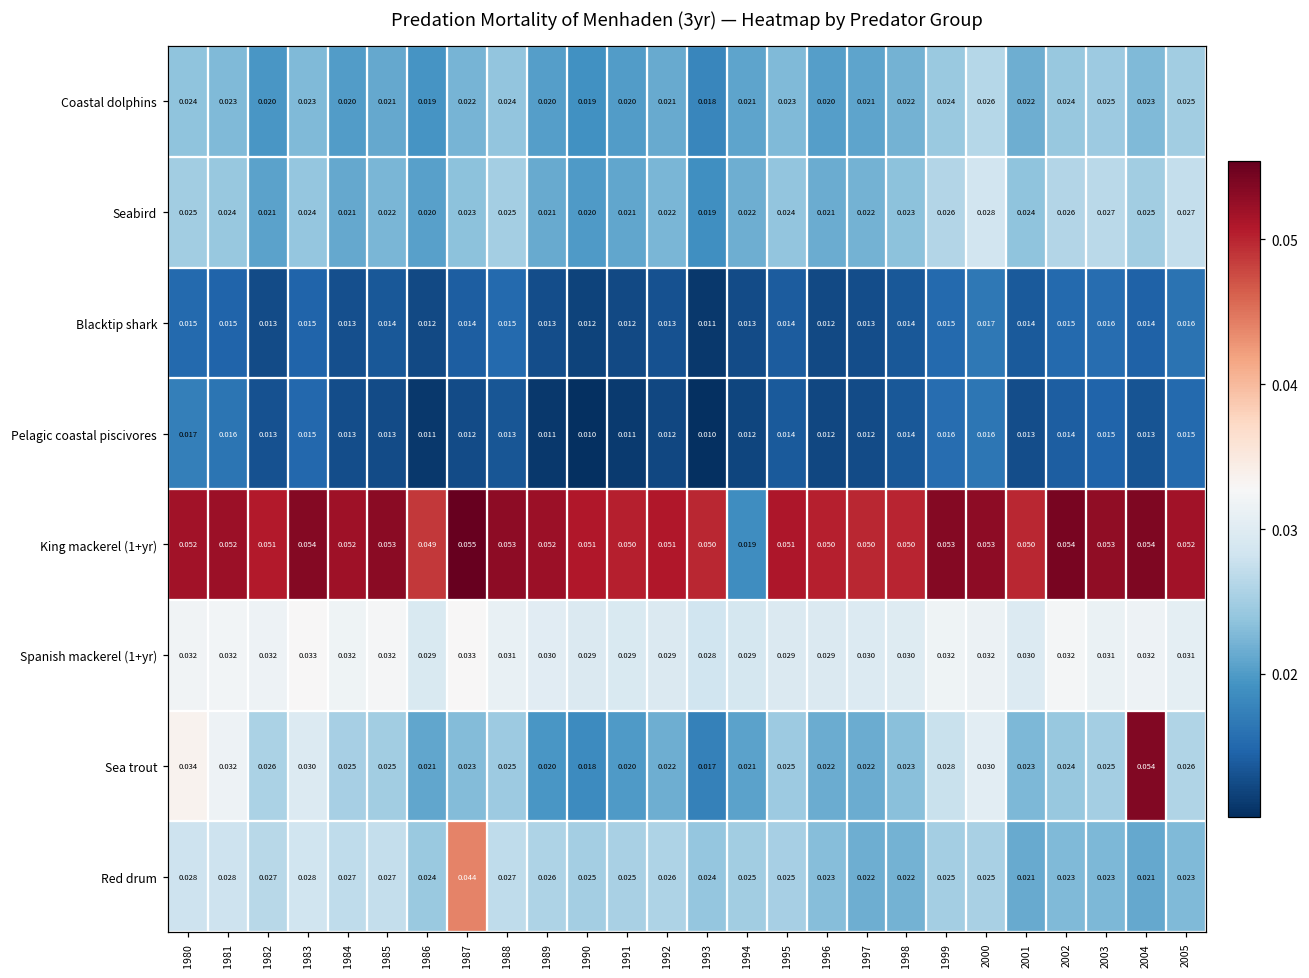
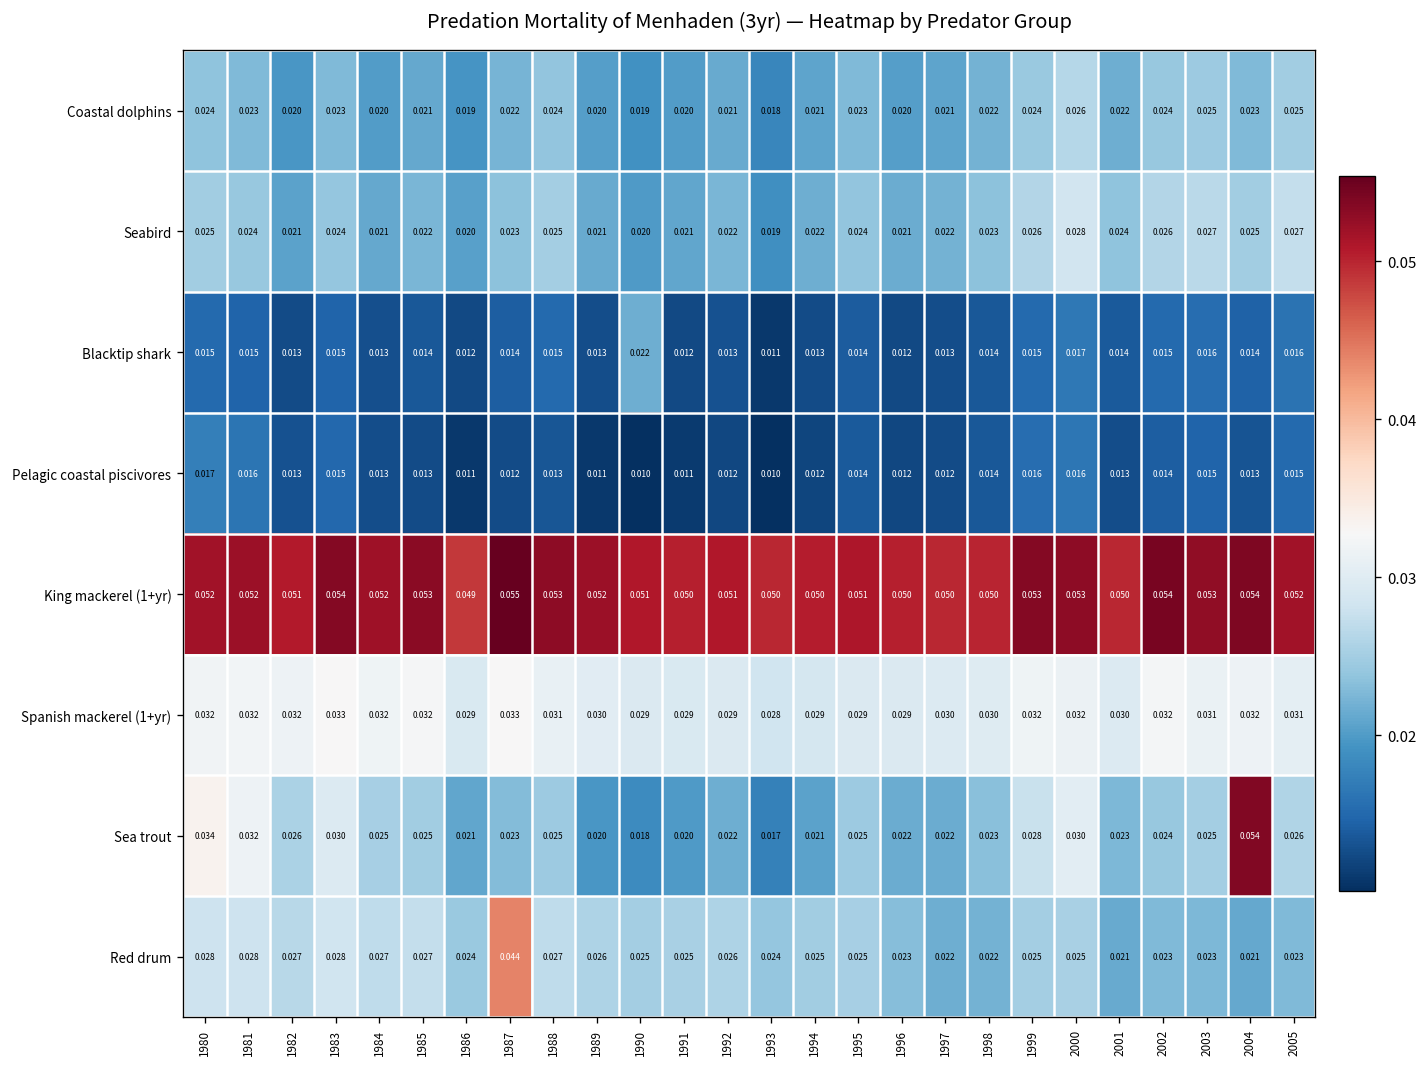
Blacktip shark, 1990: 0.012 -> 0.022
King mackerel (1+yr), 1994: 0.019 -> 0.050
